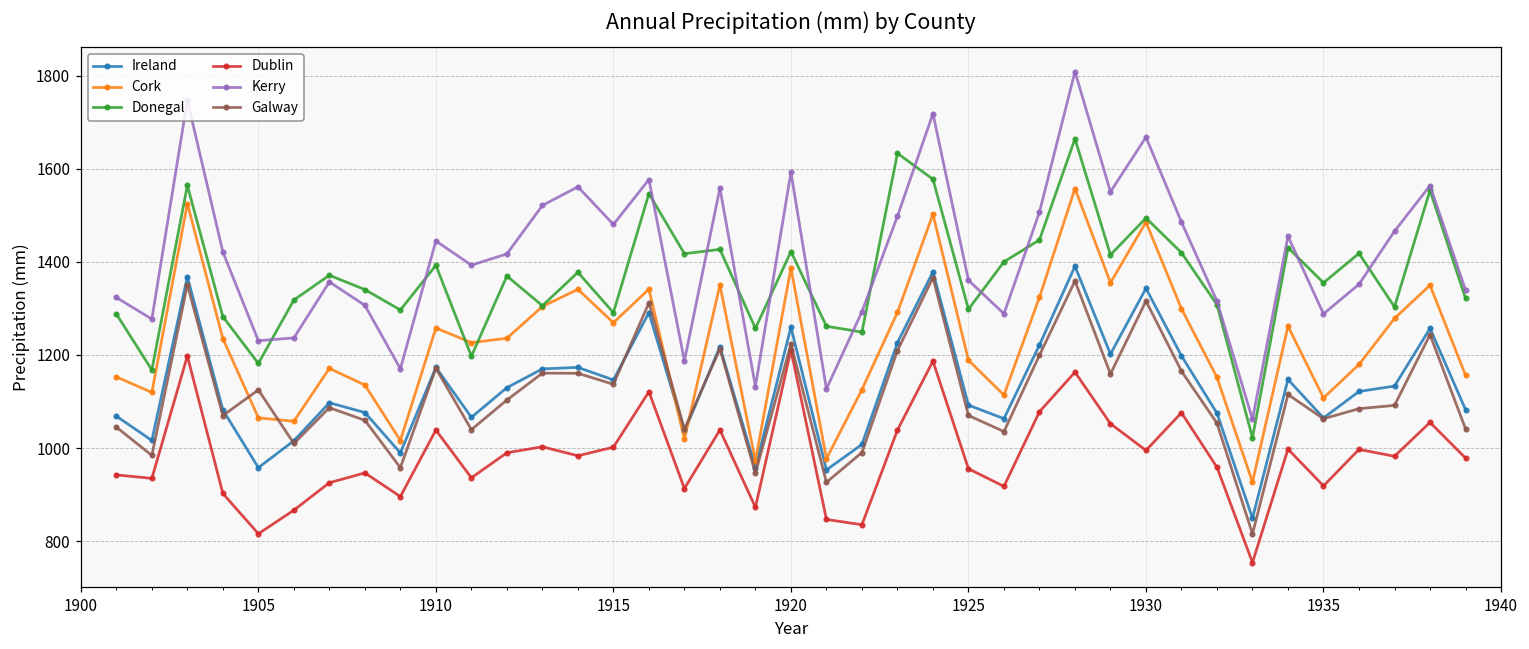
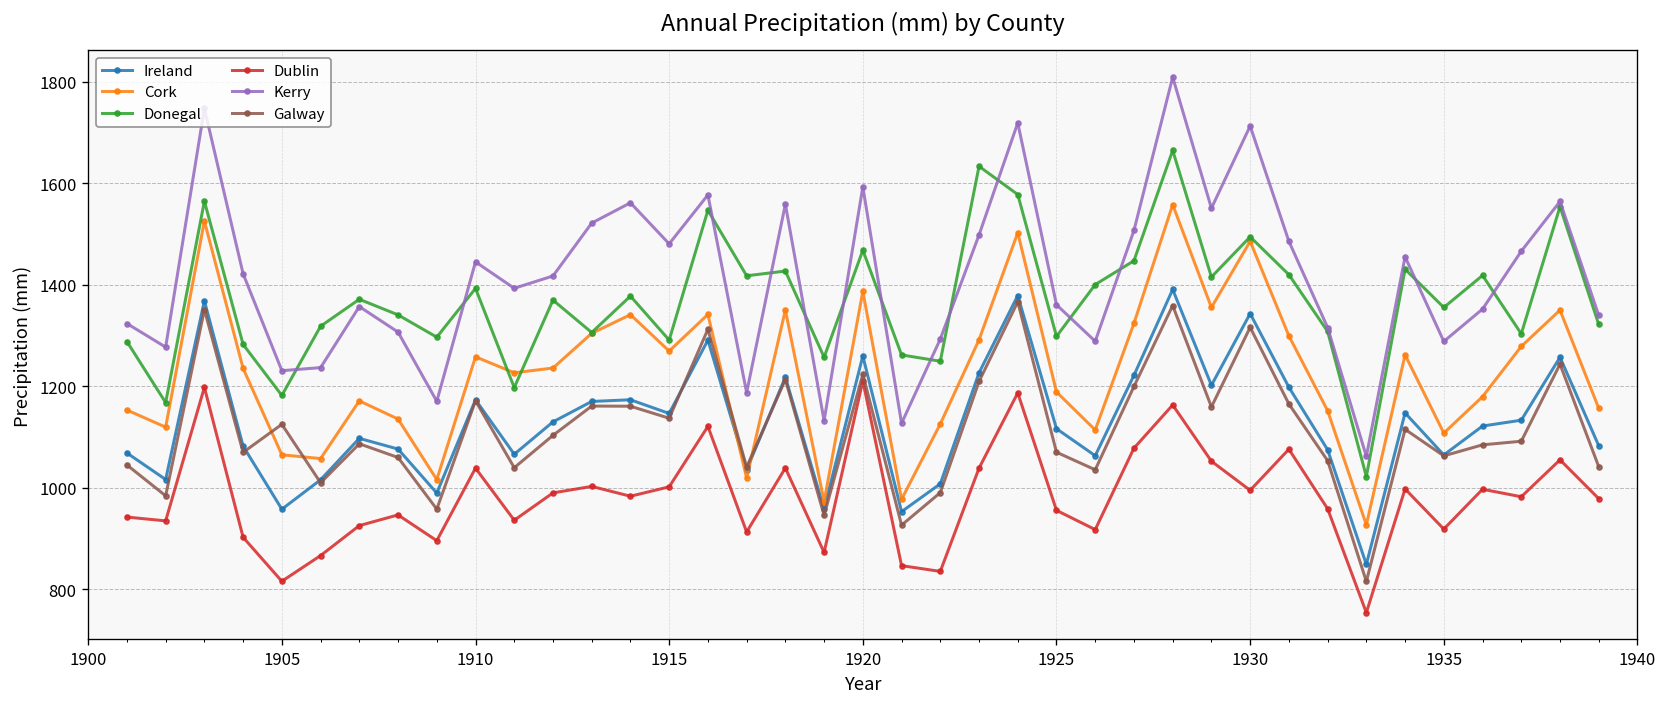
Donegal, 1920: 1420 -> 1470
Ireland, 1925: 1090 -> 1120
Kerry, 1930: 1670 -> 1710
